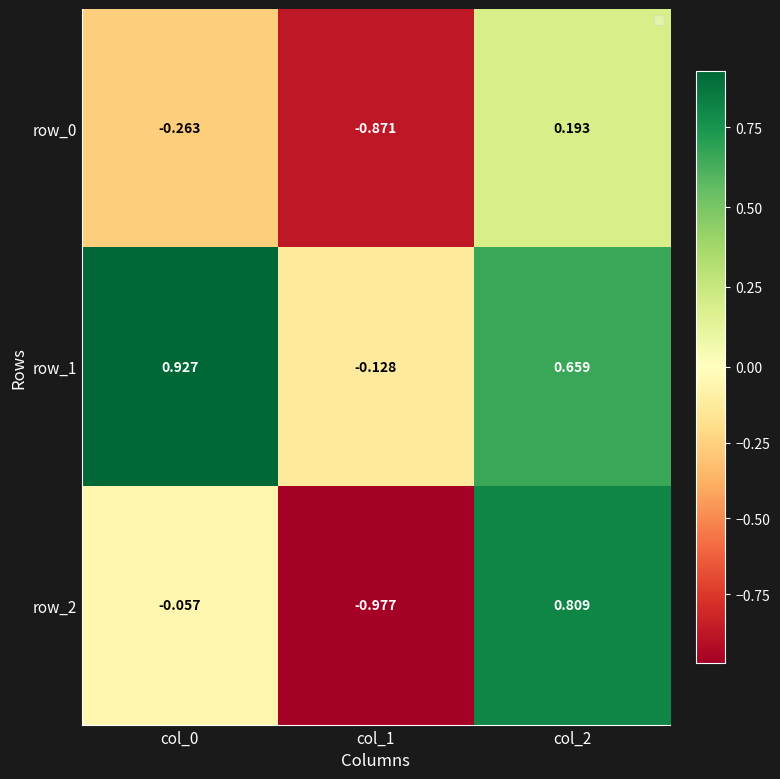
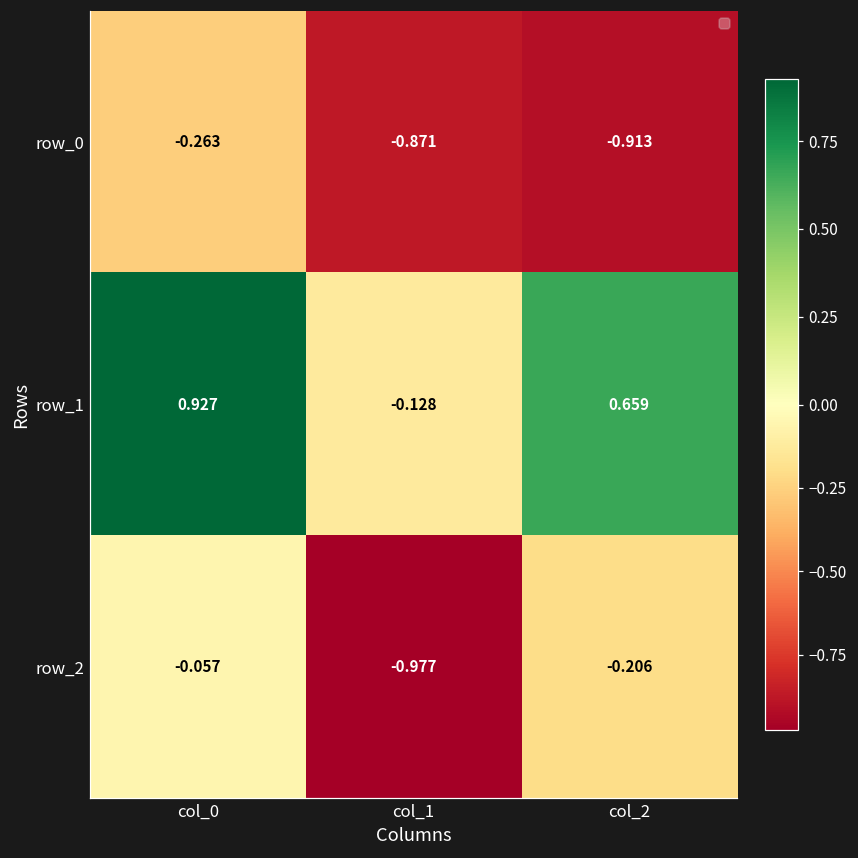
row_0, col_2: 0.193 -> -0.913
row_2, col_2: 0.809 -> -0.206
